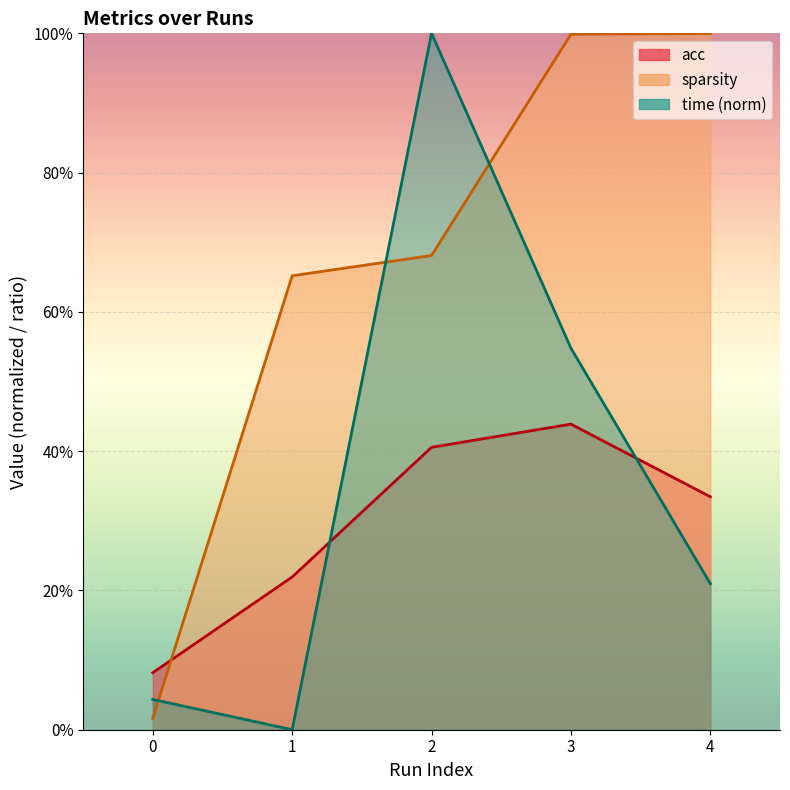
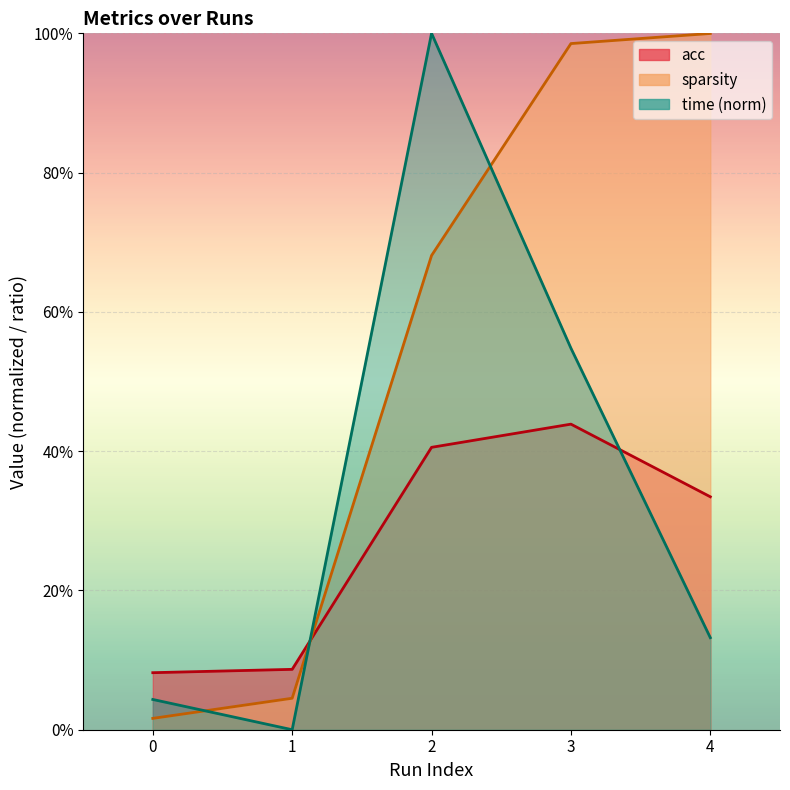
acc, 1: 22% -> 9%
sparsity, 1: 65% -> 5%
sparsity, 3: 100% -> 99%
time (norm), 4: 21% -> 13%
